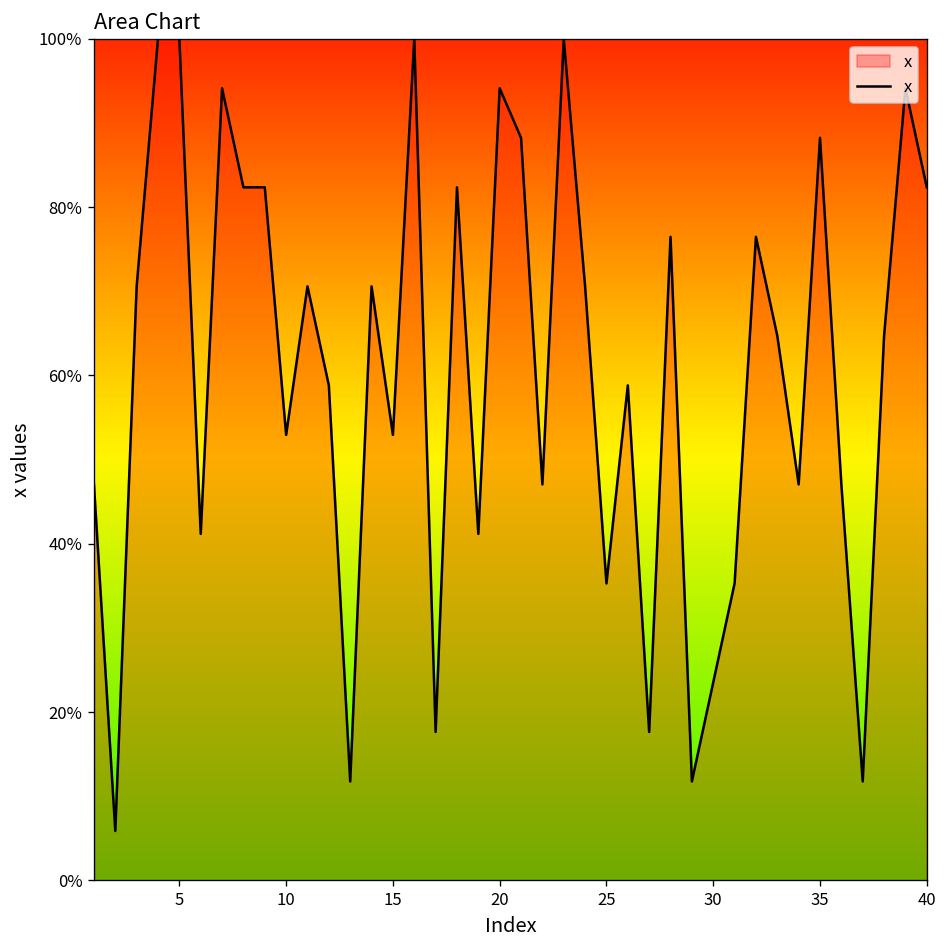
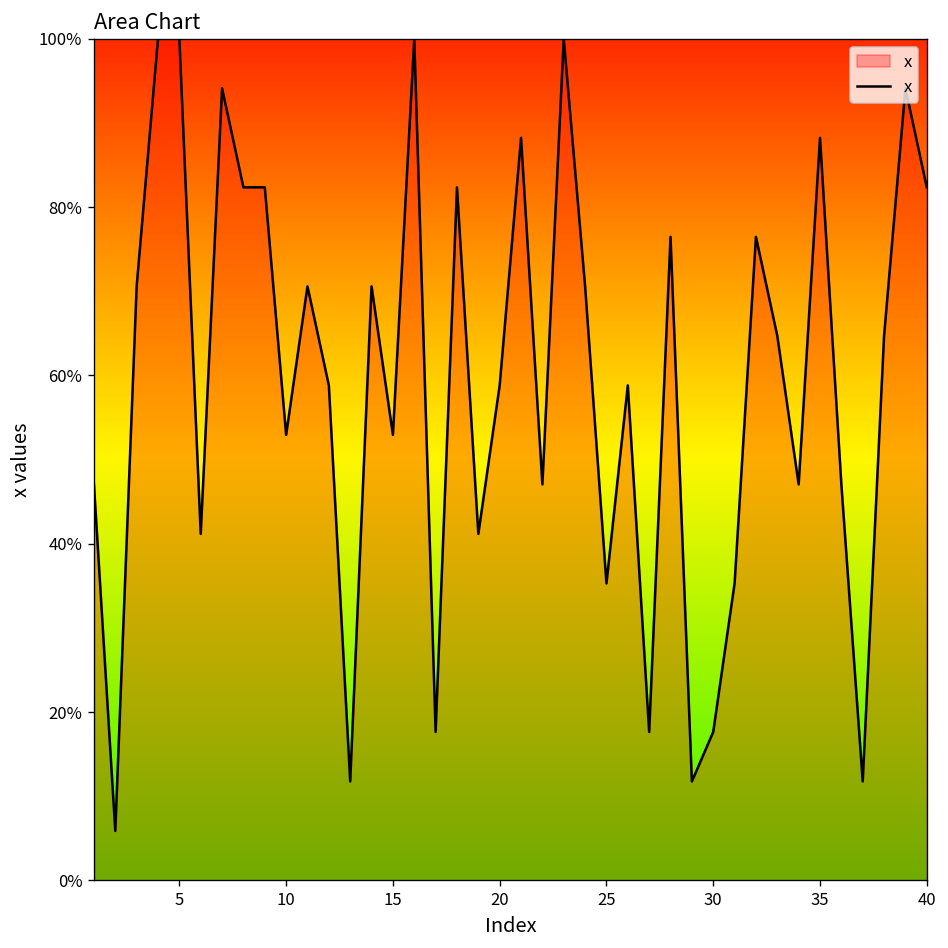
20: 94% -> 59%
30: 24% -> 18%
